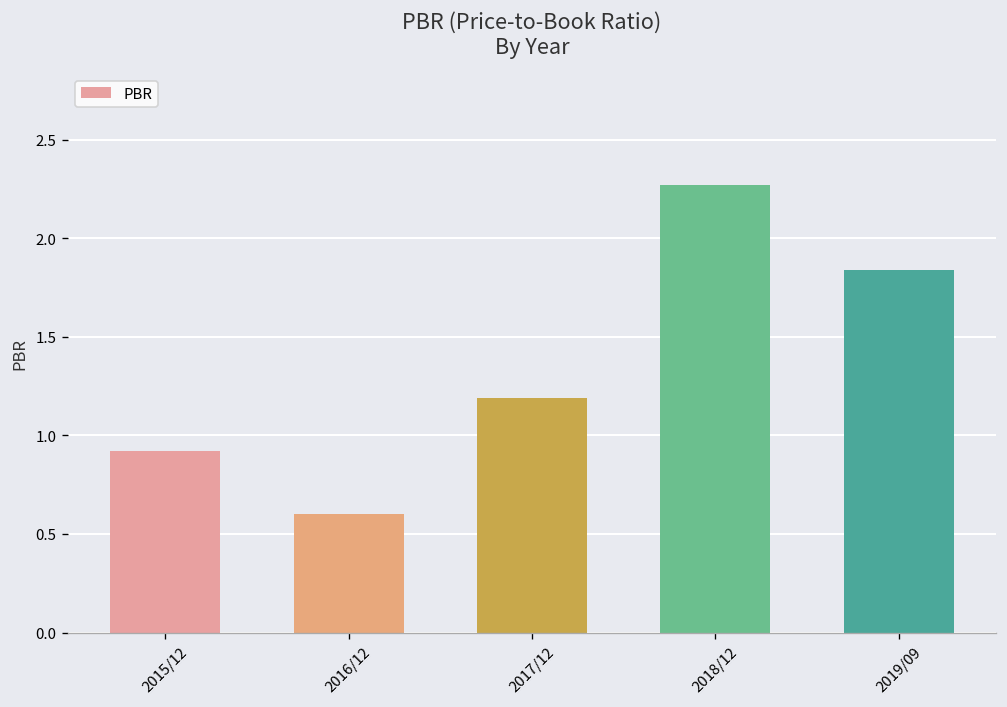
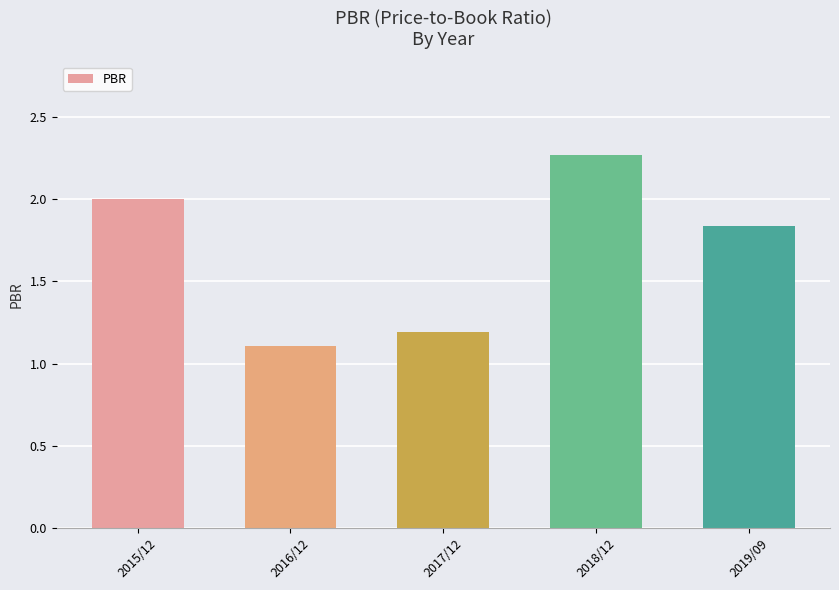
2015/12: 0.92 -> 2.00
2016/12: 0.60 -> 1.11
